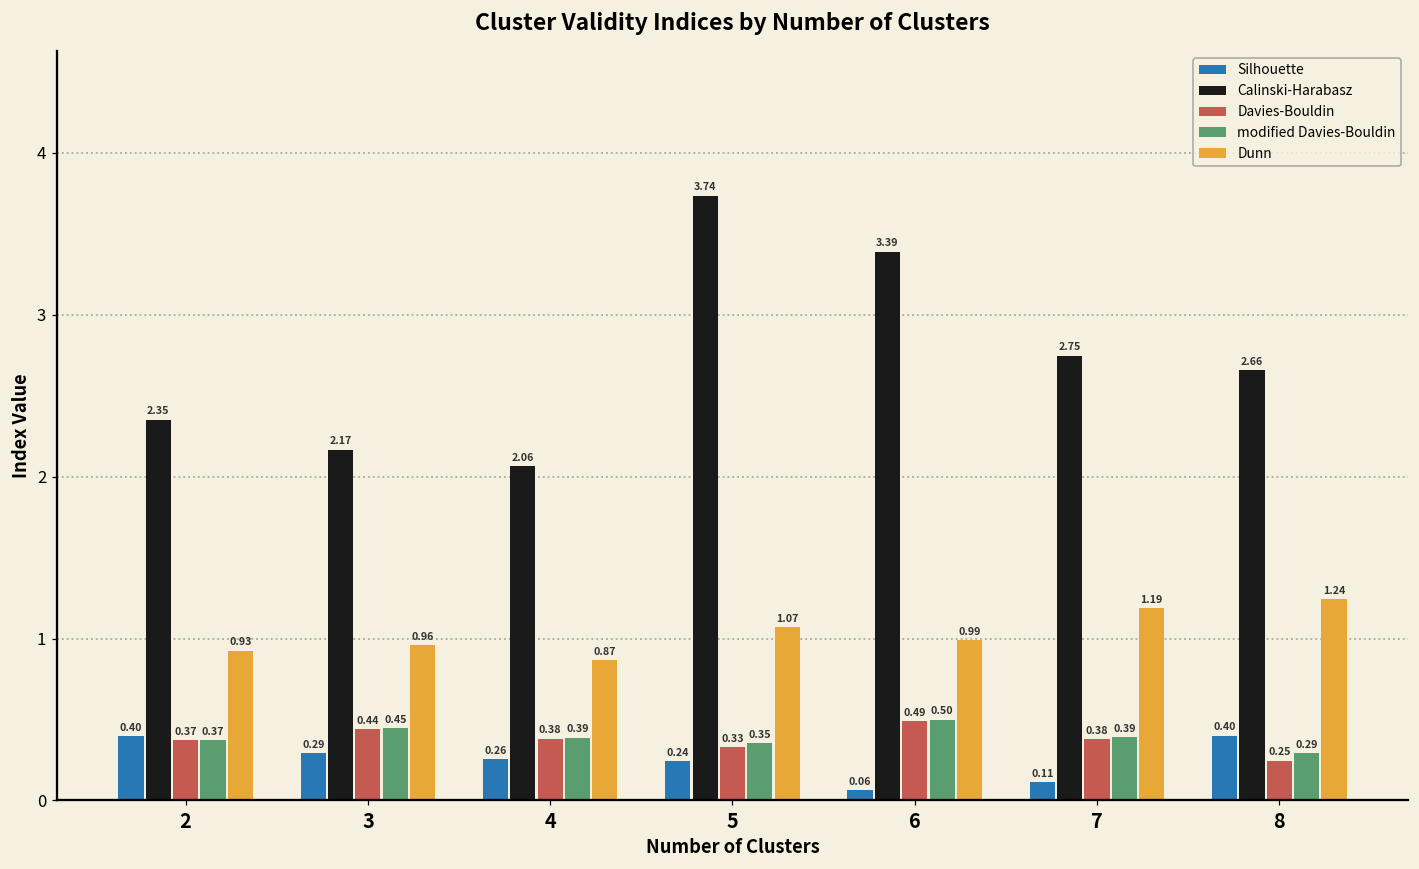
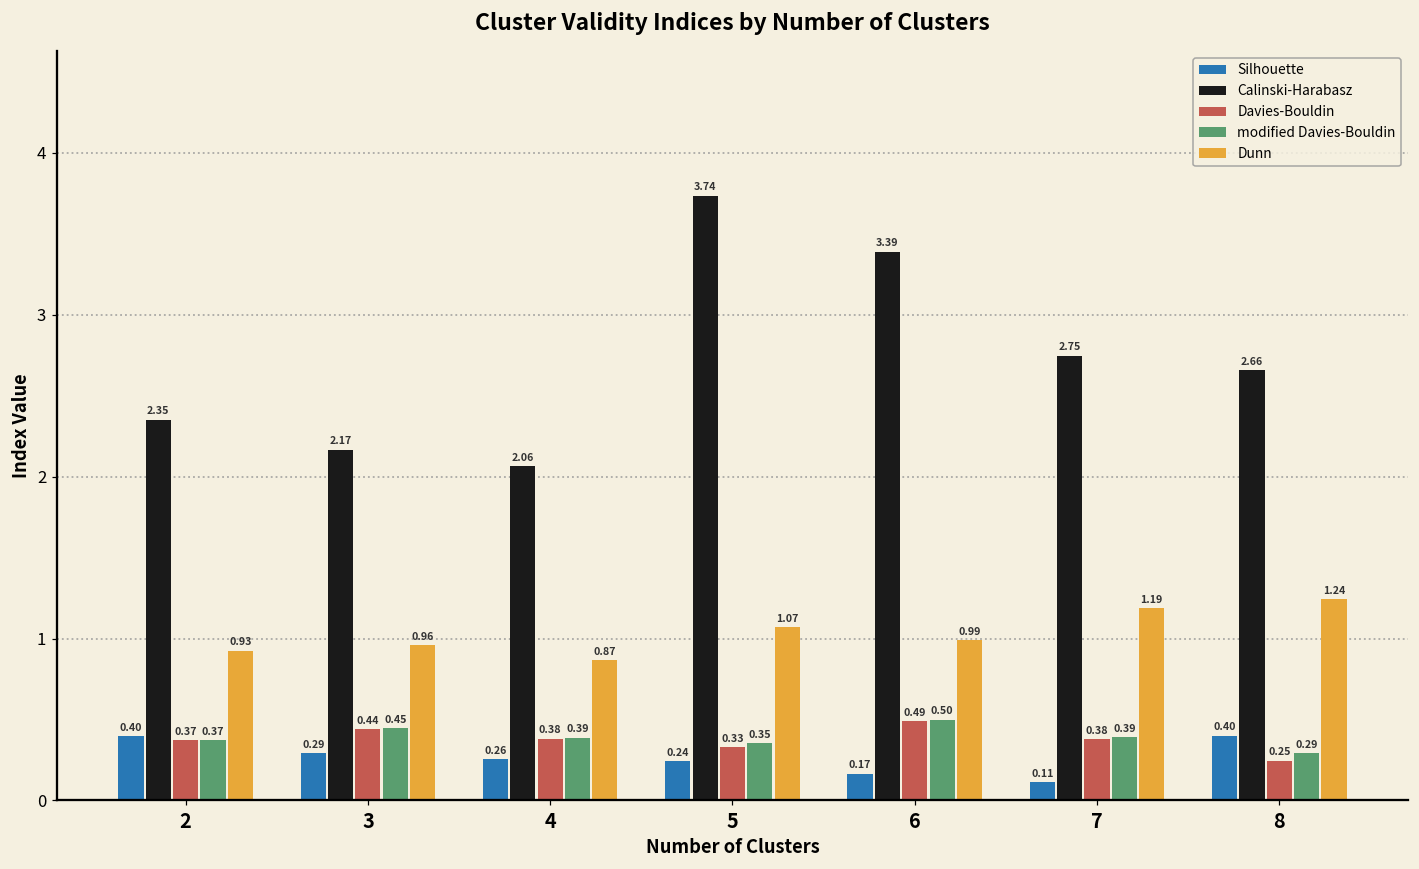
Silhouette, 6: 0.06 -> 0.17
